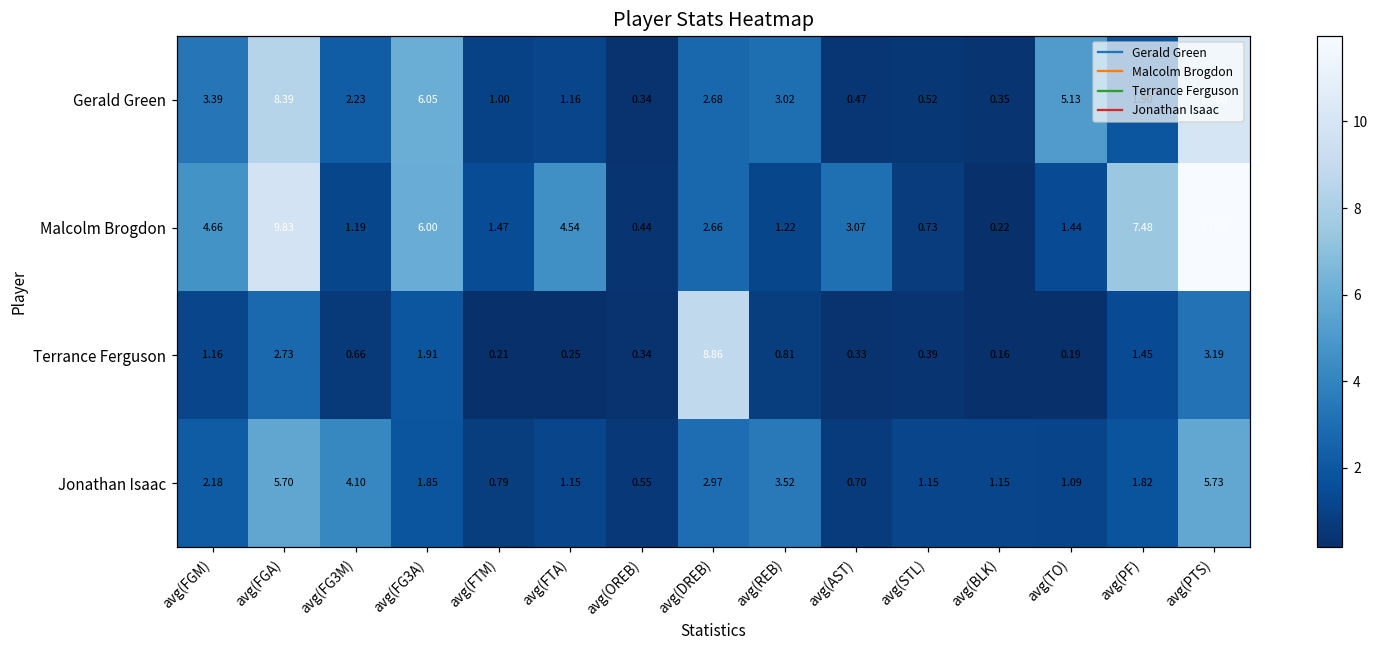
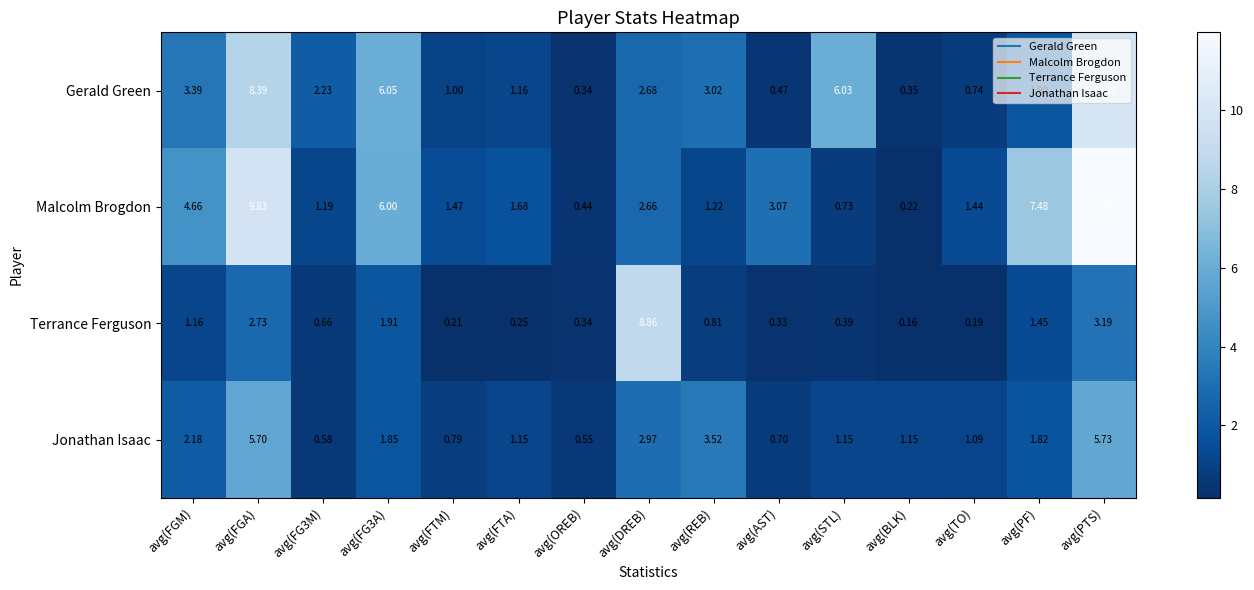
Gerald Green, avg(STL): 0.52 -> 6.03
Gerald Green, avg(TO): 5.13 -> 0.74
Malcolm Brogdon, avg(FTA): 4.54 -> 1.68
Jonathan Isaac, avg(FG3M): 4.10 -> 0.58
